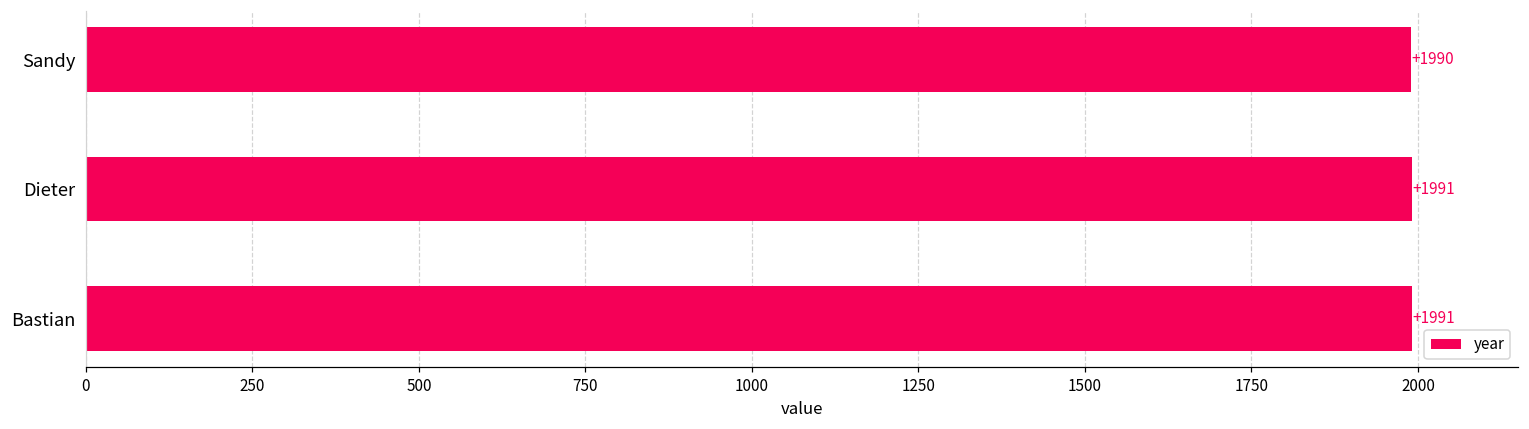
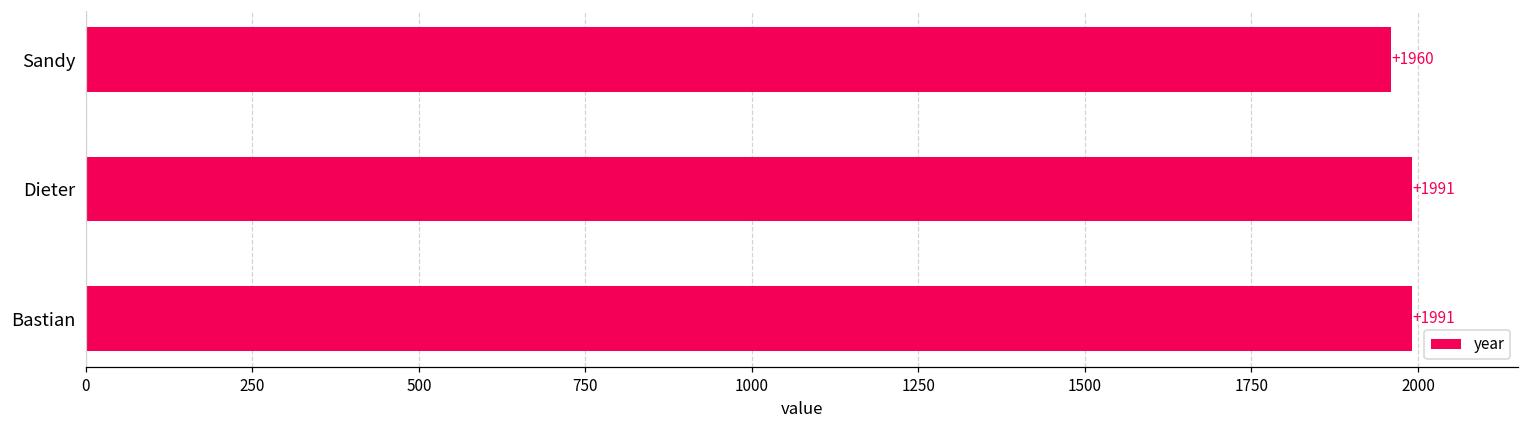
Sandy: +1990 -> +1960
